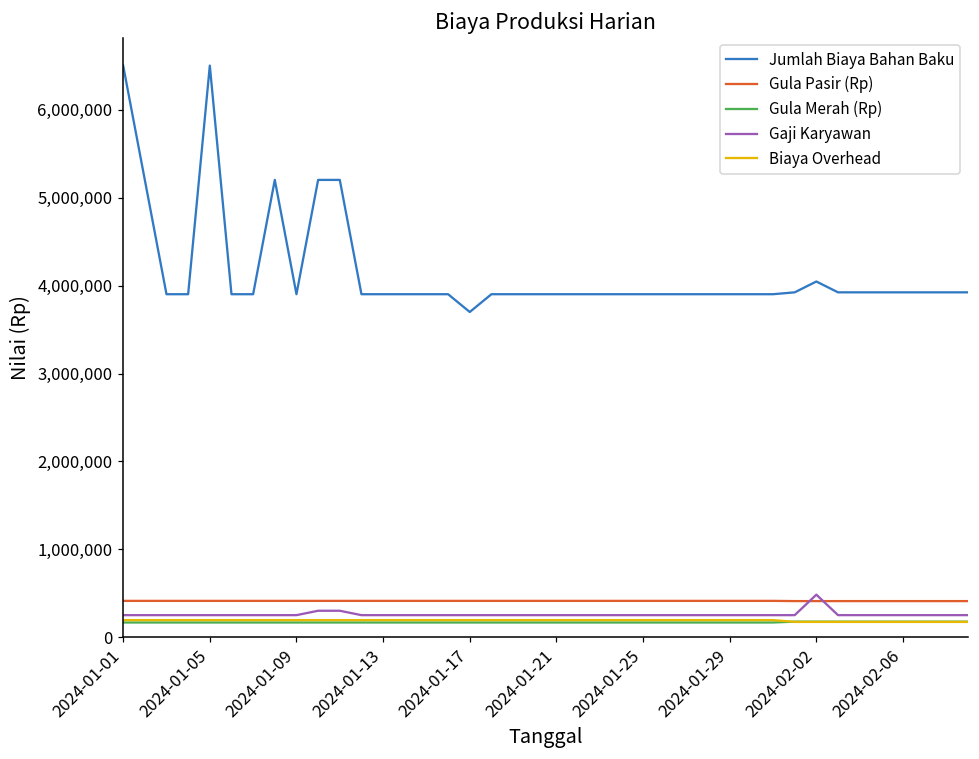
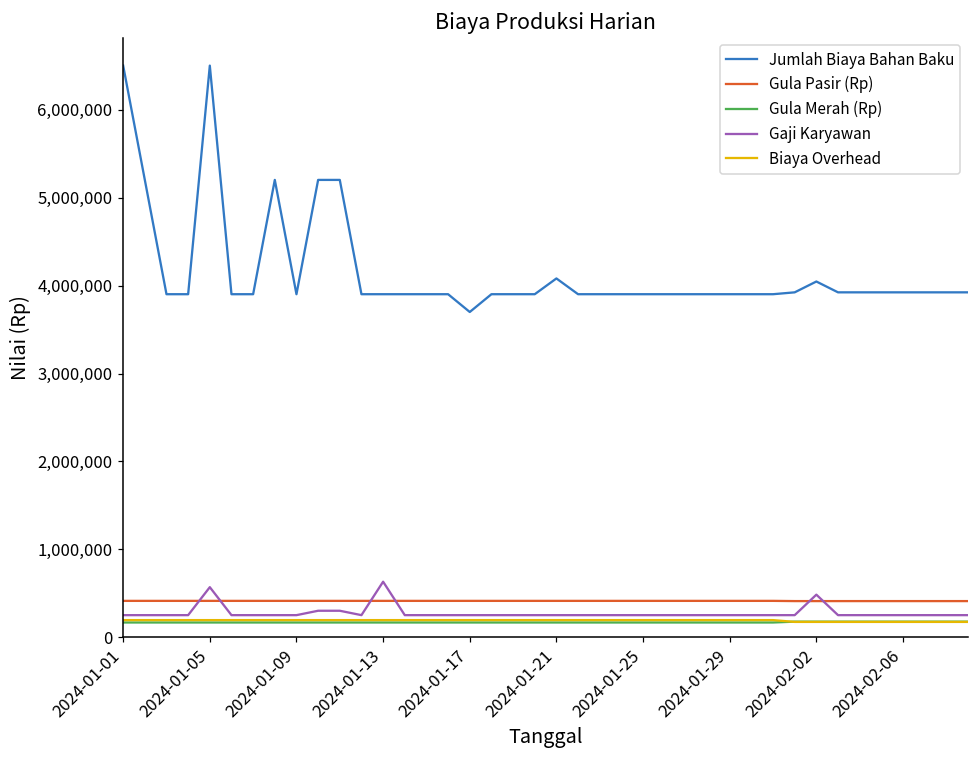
Gaji Karyawan, 2024-01-05: 300,000 -> 600,000
Gaji Karyawan, 2024-01-13: 300,000 -> 600,000
Jumlah Biaya Bahan Baku, 2024-01-21: 3,900,000 -> 4,100,000
